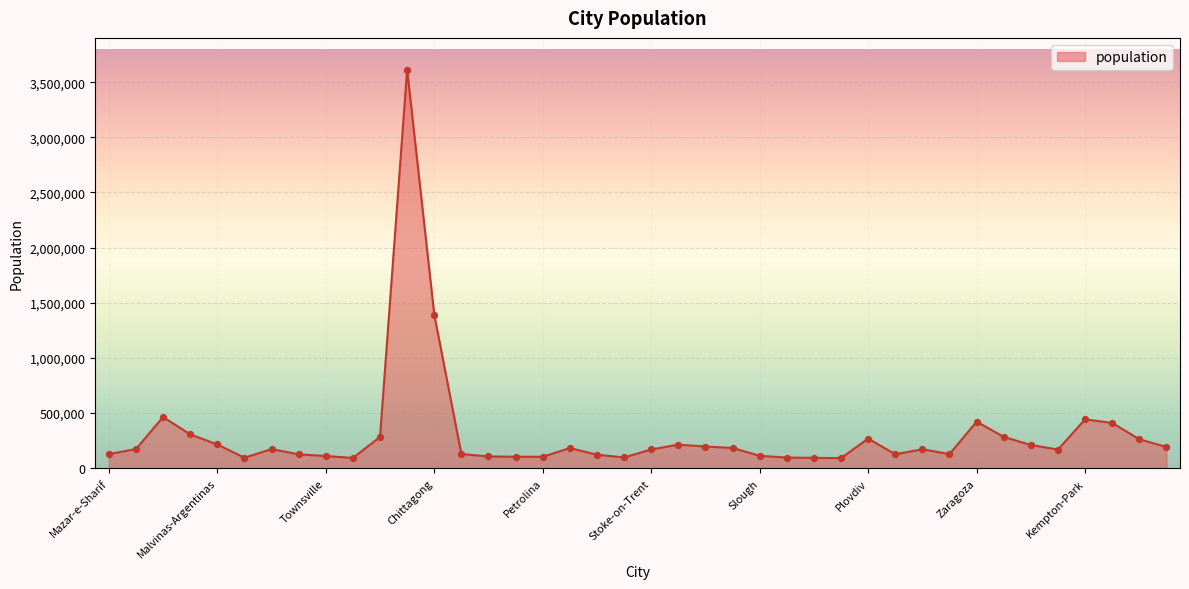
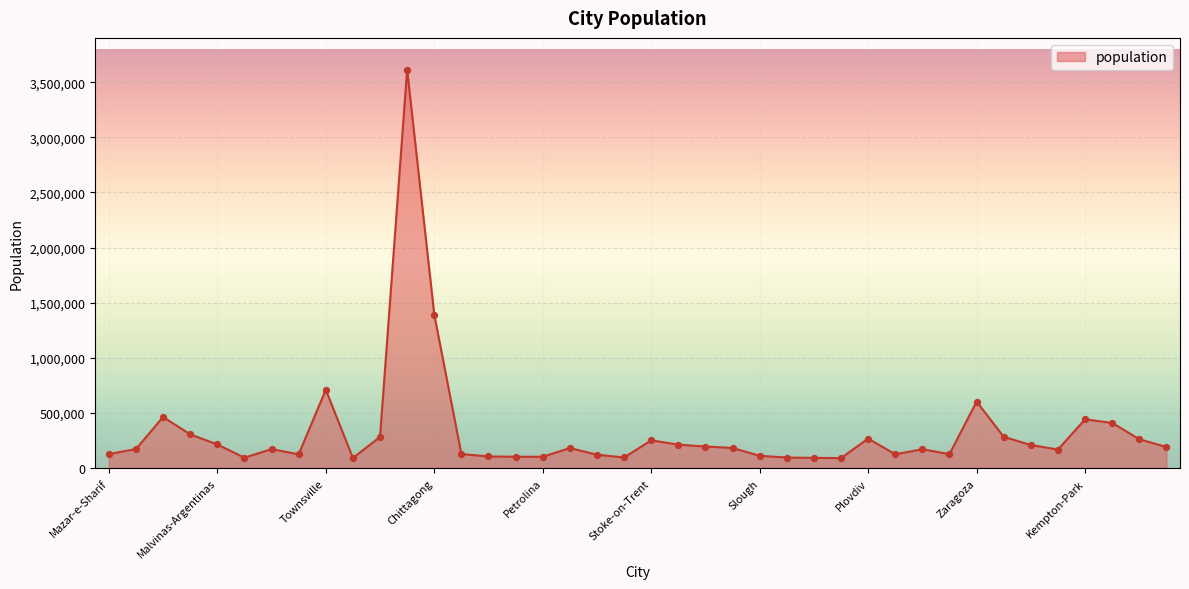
Townsville: 110,000 -> 710,000
Stoke-on-Trent: 170,000 -> 250,000
Zaragoza: 420,000 -> 600,000
